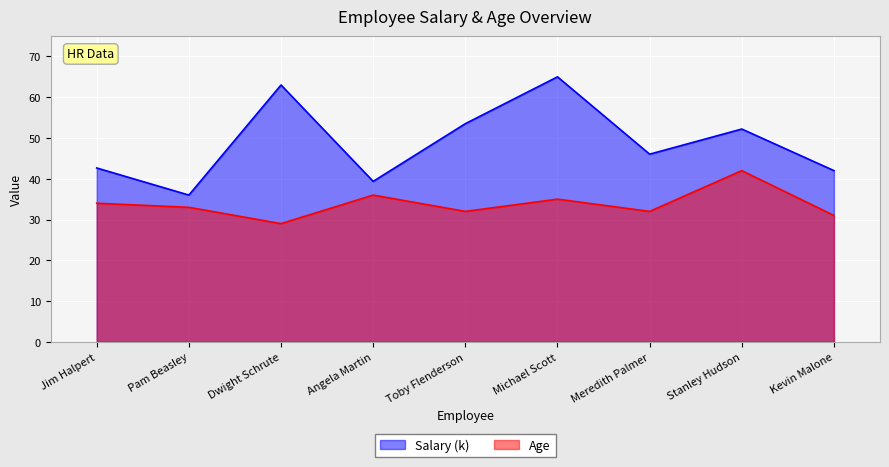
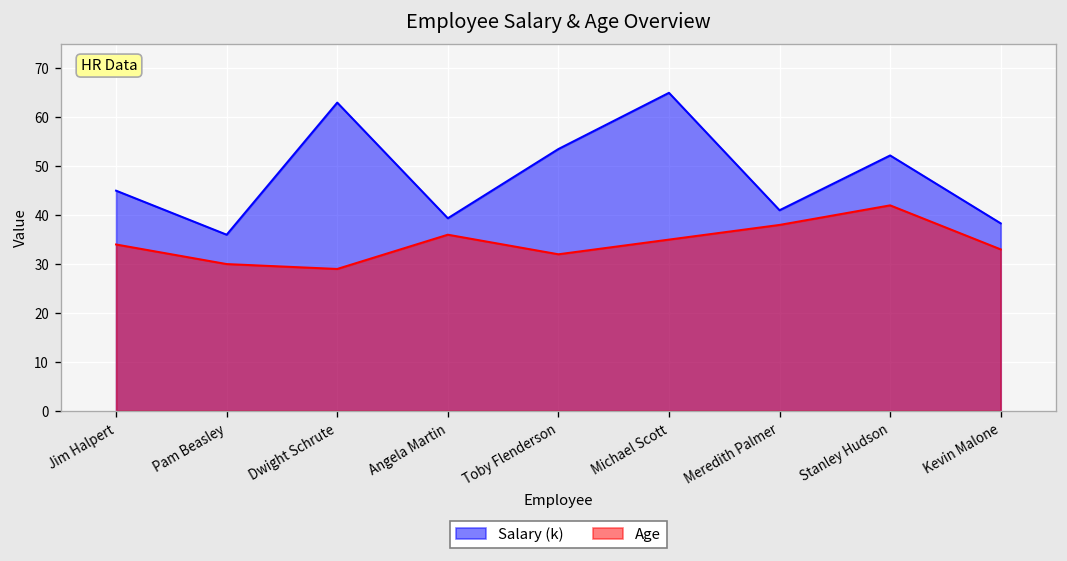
Salary (k), Jim Halpert: 43 -> 45
Age, Pam Beasley: 33 -> 30
Salary (k), Meredith Palmer: 46 -> 41
Age, Meredith Palmer: 32 -> 38
Salary (k), Kevin Malone: 42 -> 38
Age, Kevin Malone: 31 -> 33
